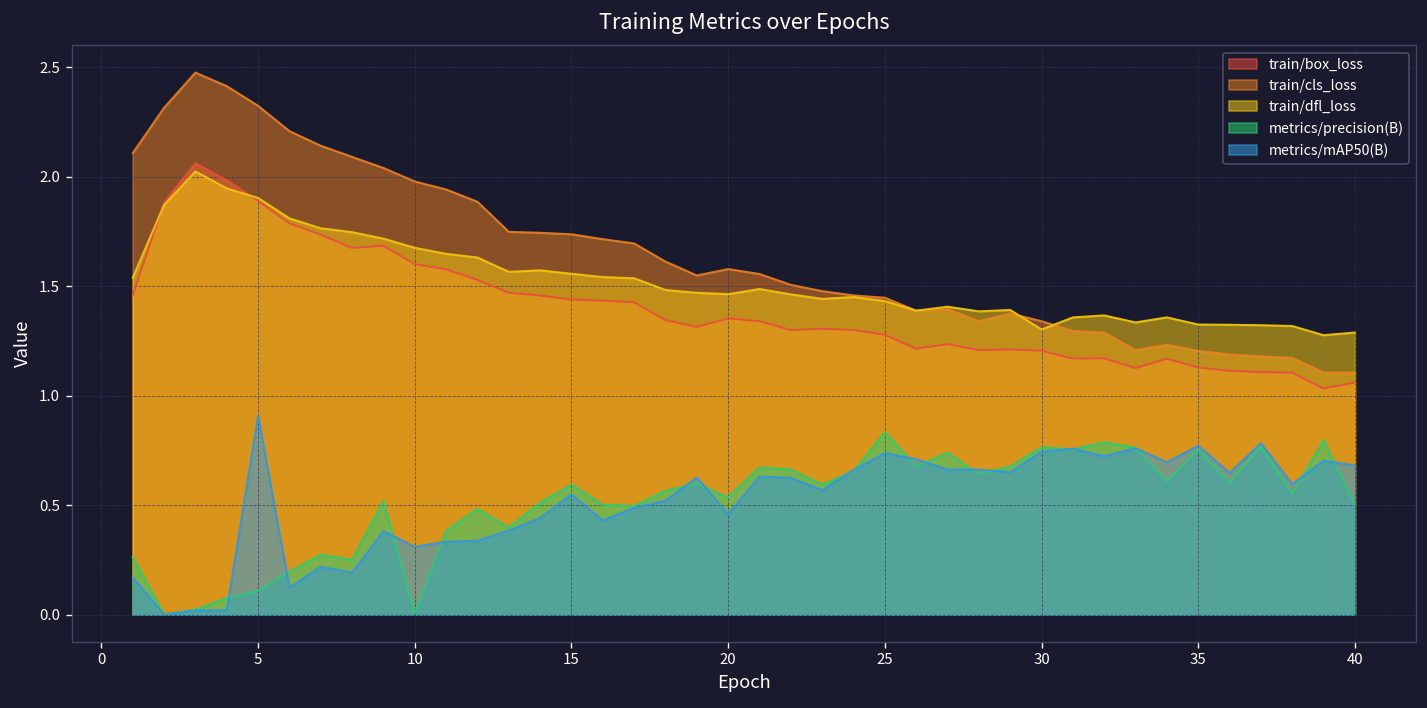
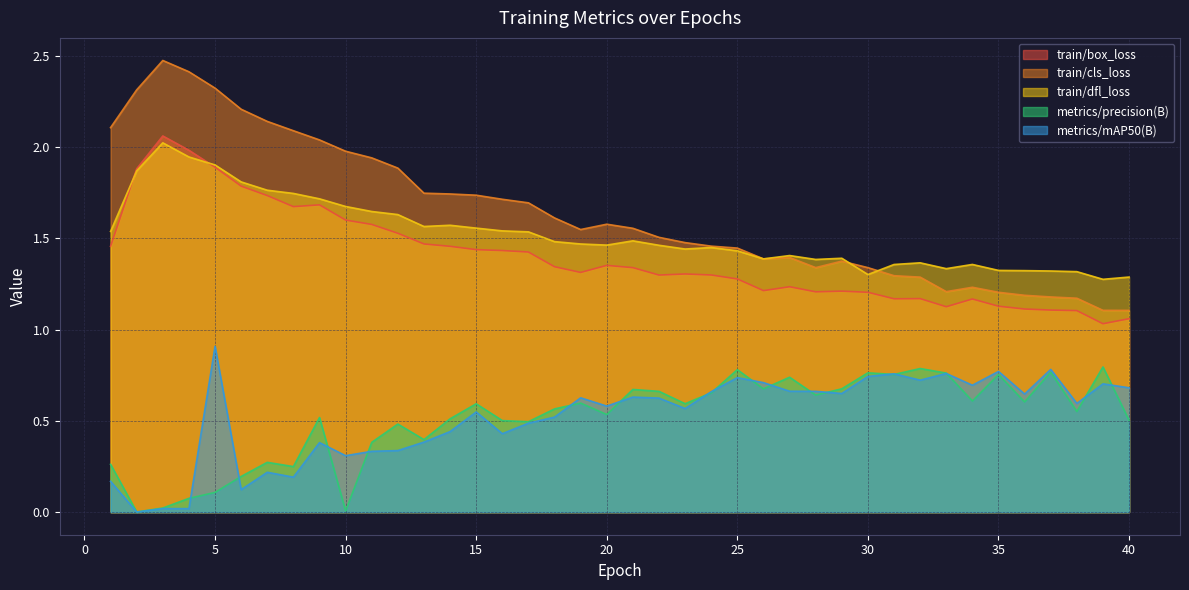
metrics/mAP50(B), 20: 0.46 -> 0.58
metrics/precision(B), 25: 0.83 -> 0.78
